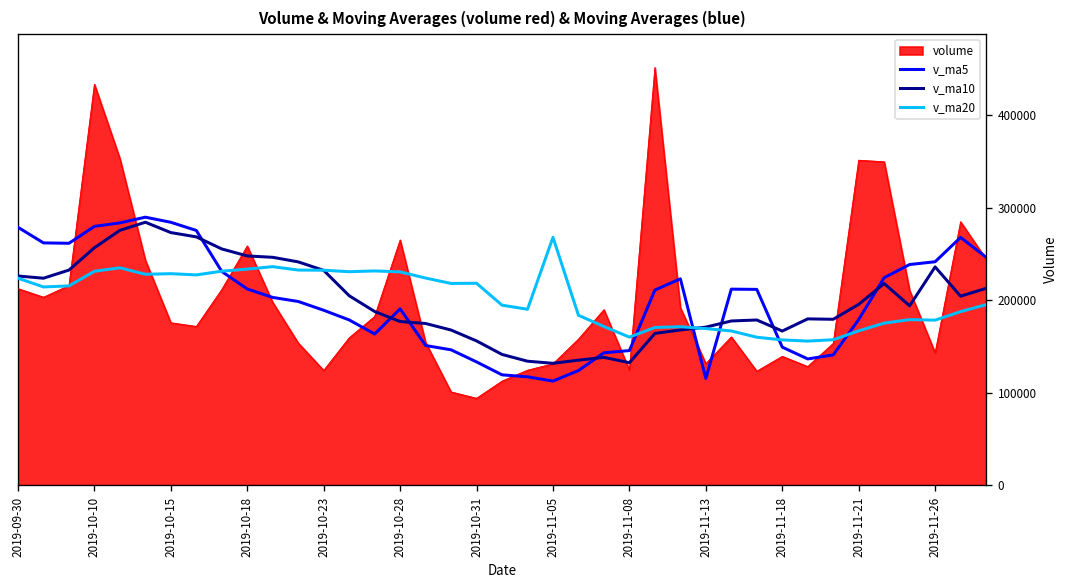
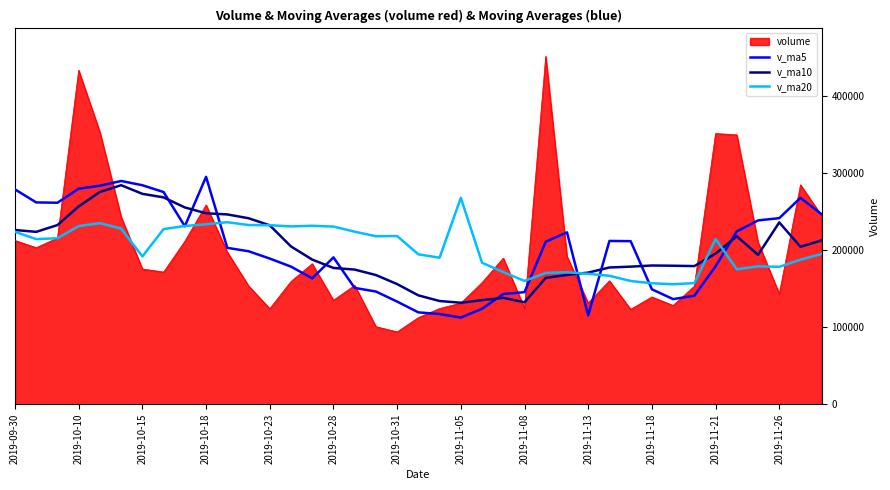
v_ma20, 2019-10-15: 230000 -> 190000
v_ma5, 2019-10-18: 210000 -> 300000
volume, 2019-10-28: 260000 -> 130000
v_ma10, 2019-11-18: 170000 -> 180000
v_ma20, 2019-11-21: 170000 -> 210000
